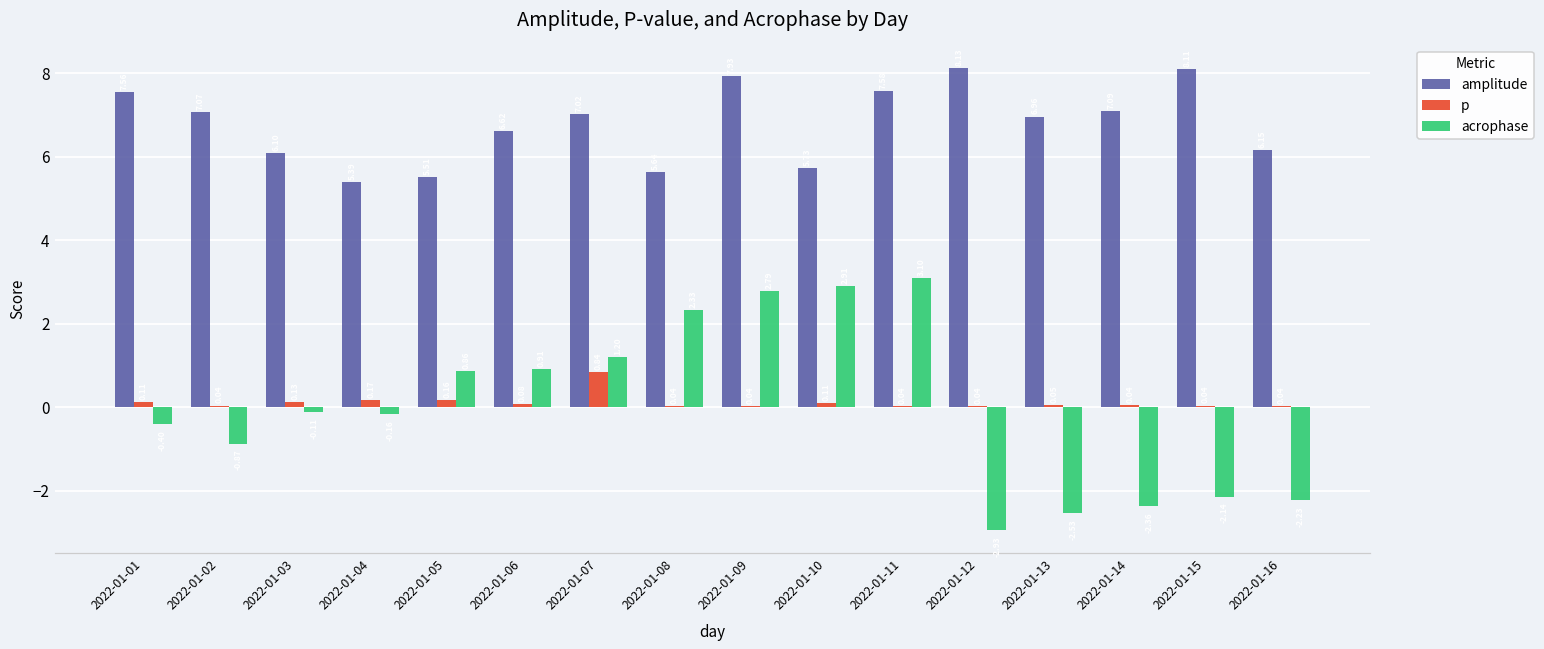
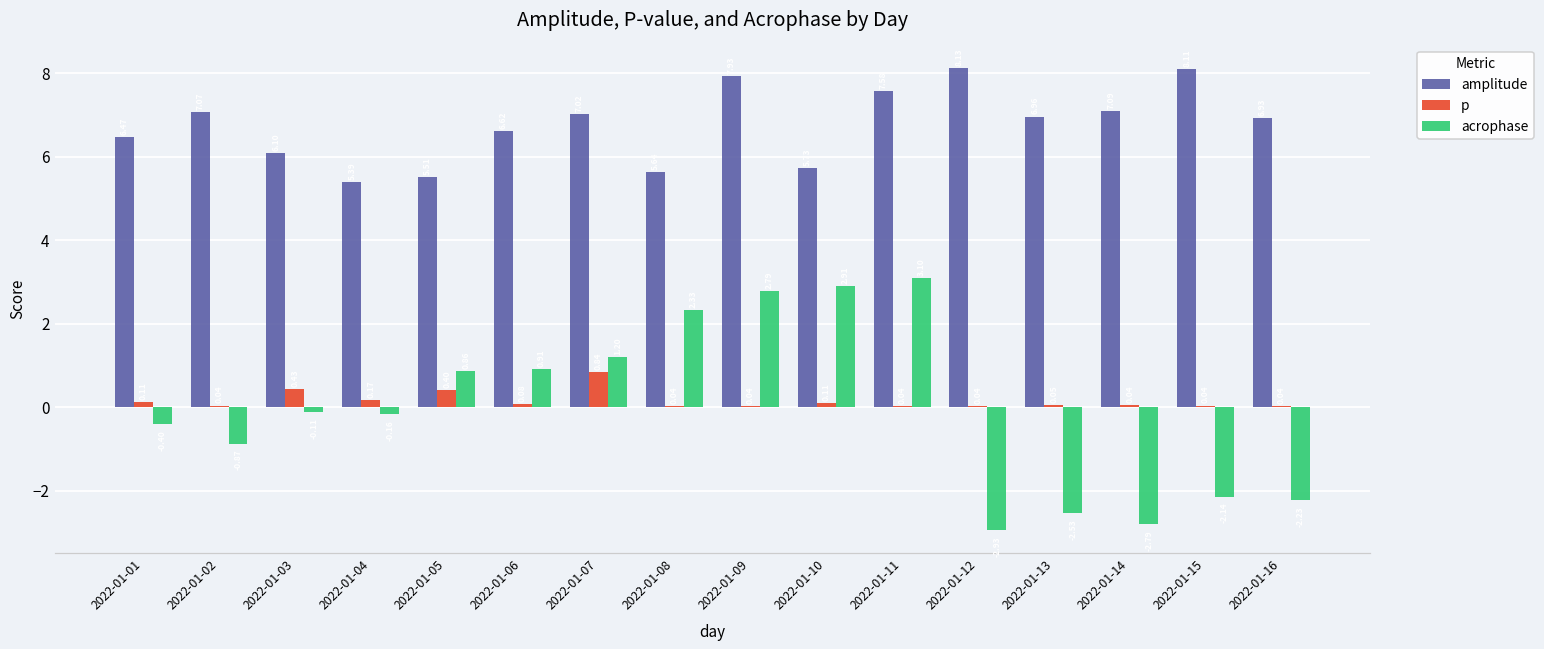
amplitude, 2022-01-01: 7.6 -> 6.5
p, 2022-01-03: 0.1 -> 0.4
p, 2022-01-05: 0.2 -> 0.4
acrophase, 2022-01-14: -2.4 -> -2.8
amplitude, 2022-01-16: 6.2 -> 6.9
